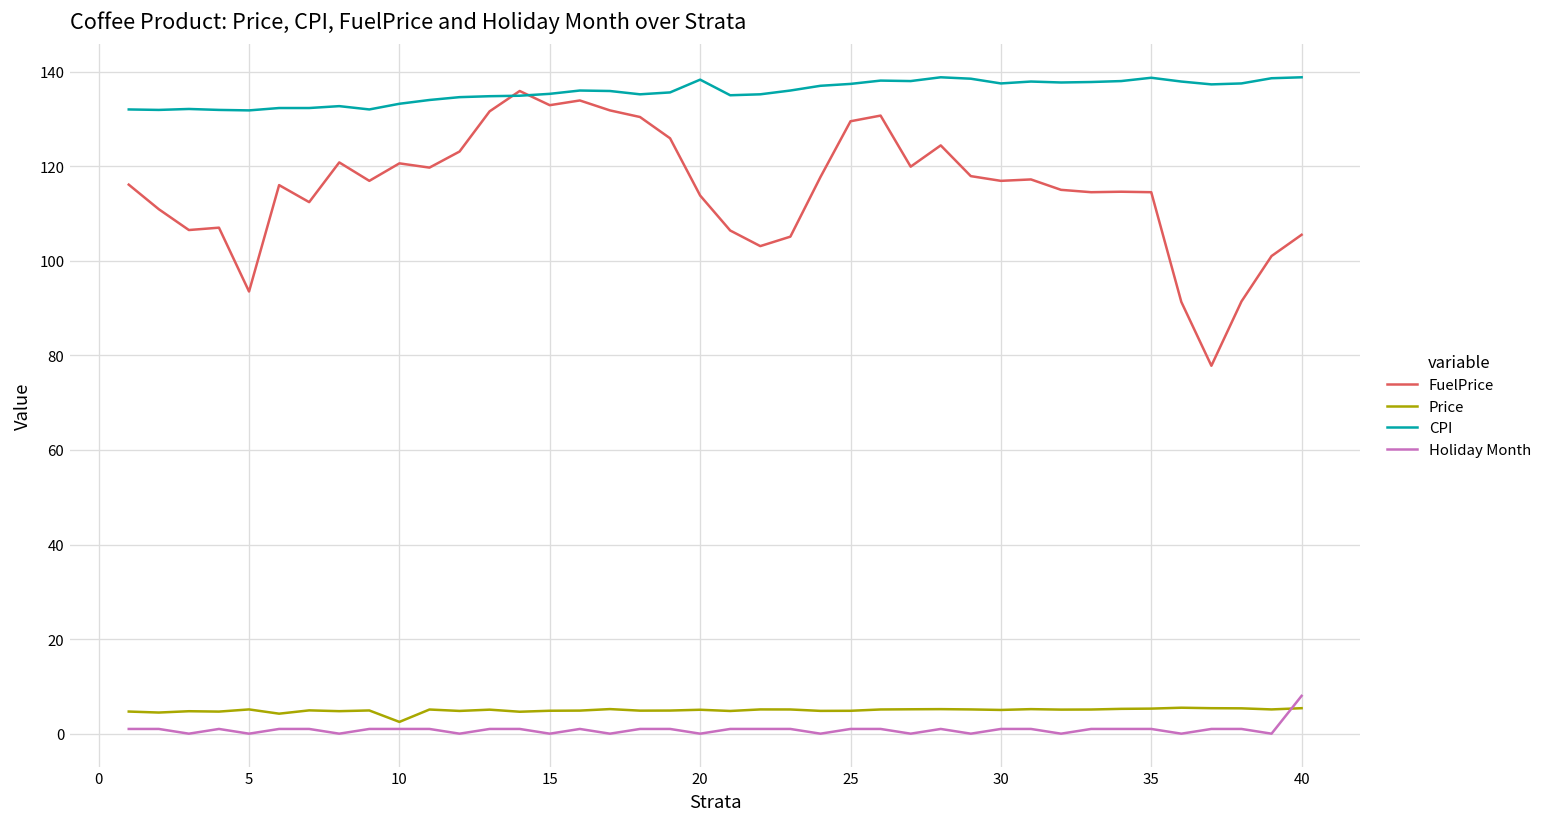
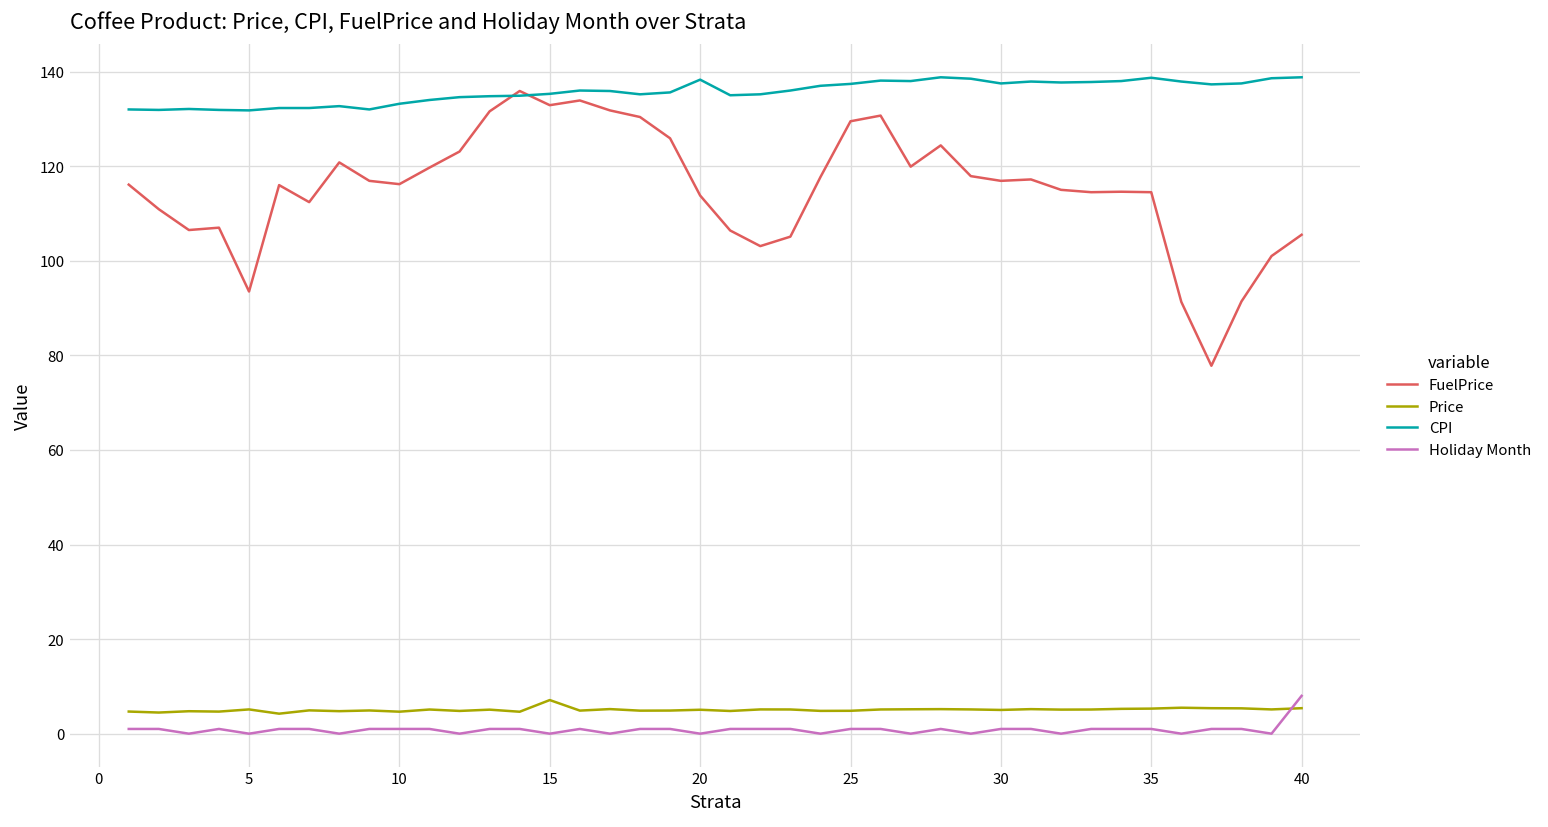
FuelPrice, 10: 121 -> 116
Price, 10: 2 -> 5
Price, 15: 5 -> 7
